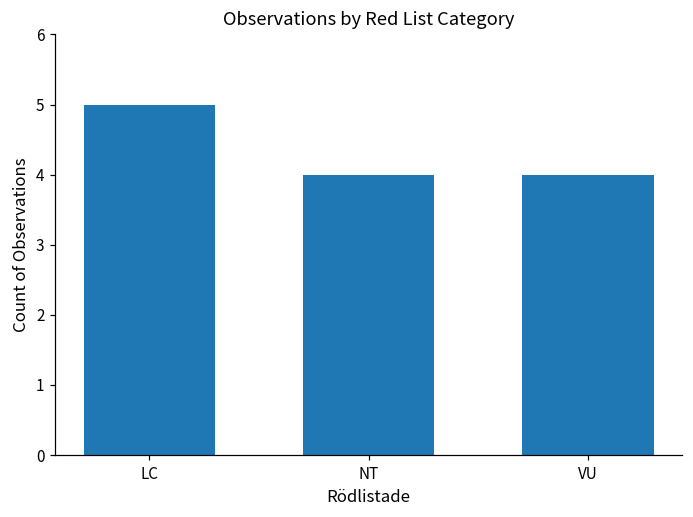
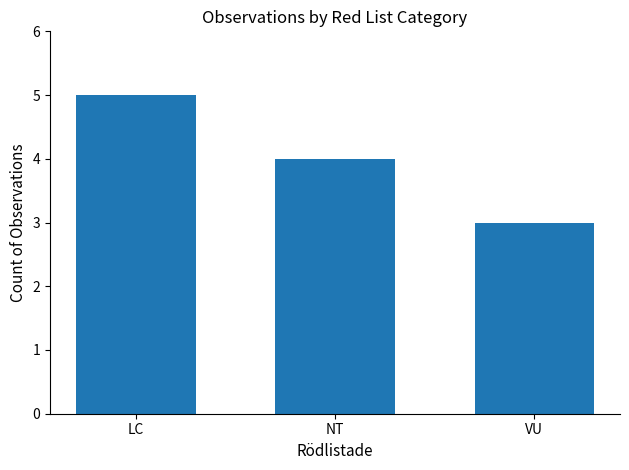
VU: 4 -> 3
